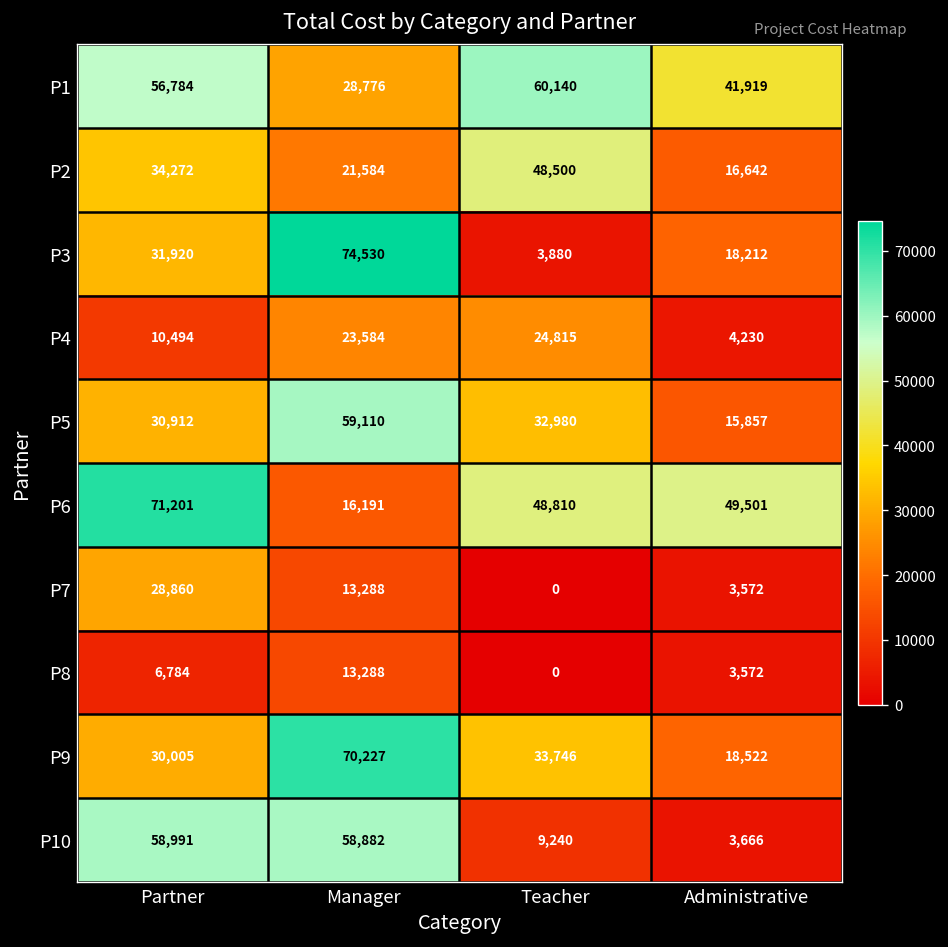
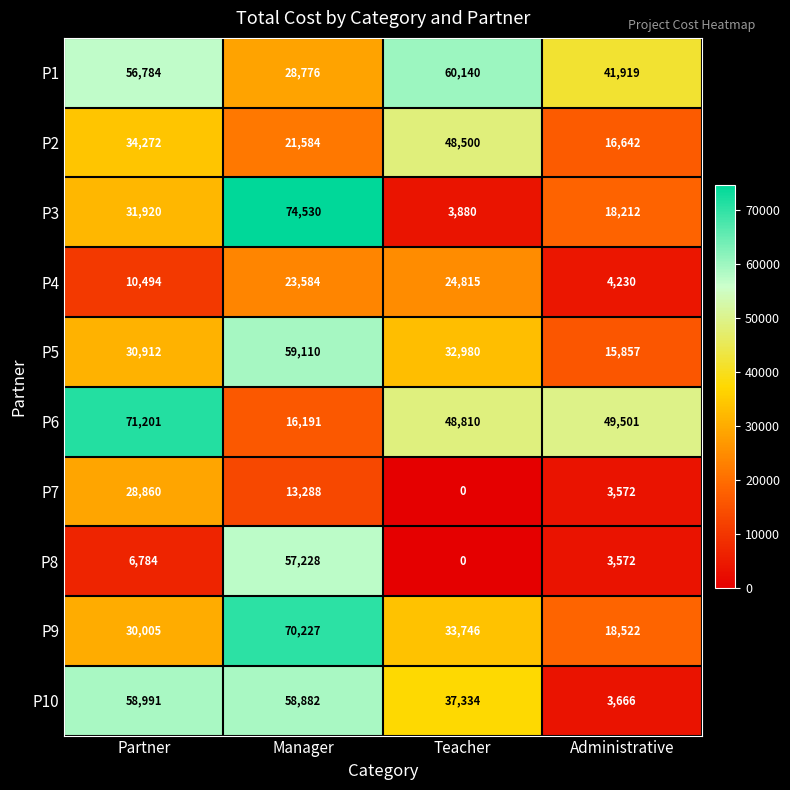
P8, Manager: 13,288 -> 57,228
P10, Teacher: 9,240 -> 37,334
